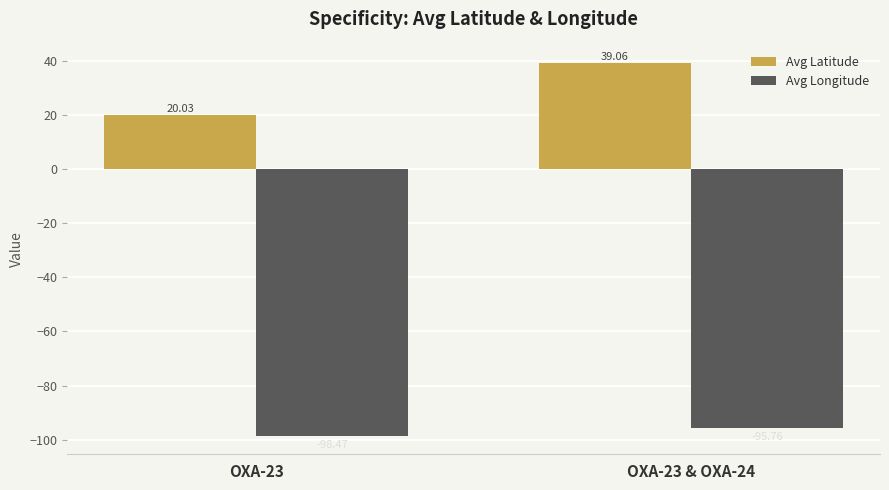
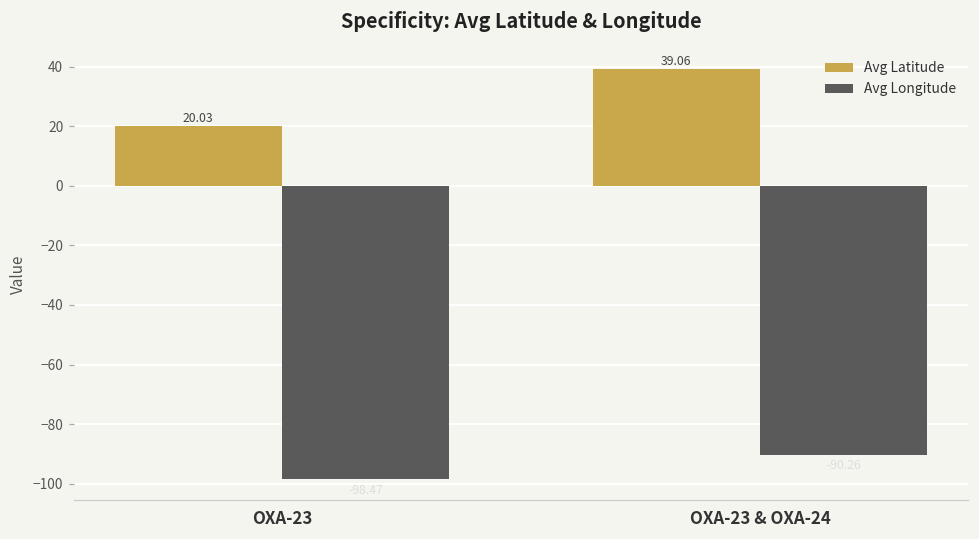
Avg Longitude, OXA-23 & OXA-24: -96 -> -90
